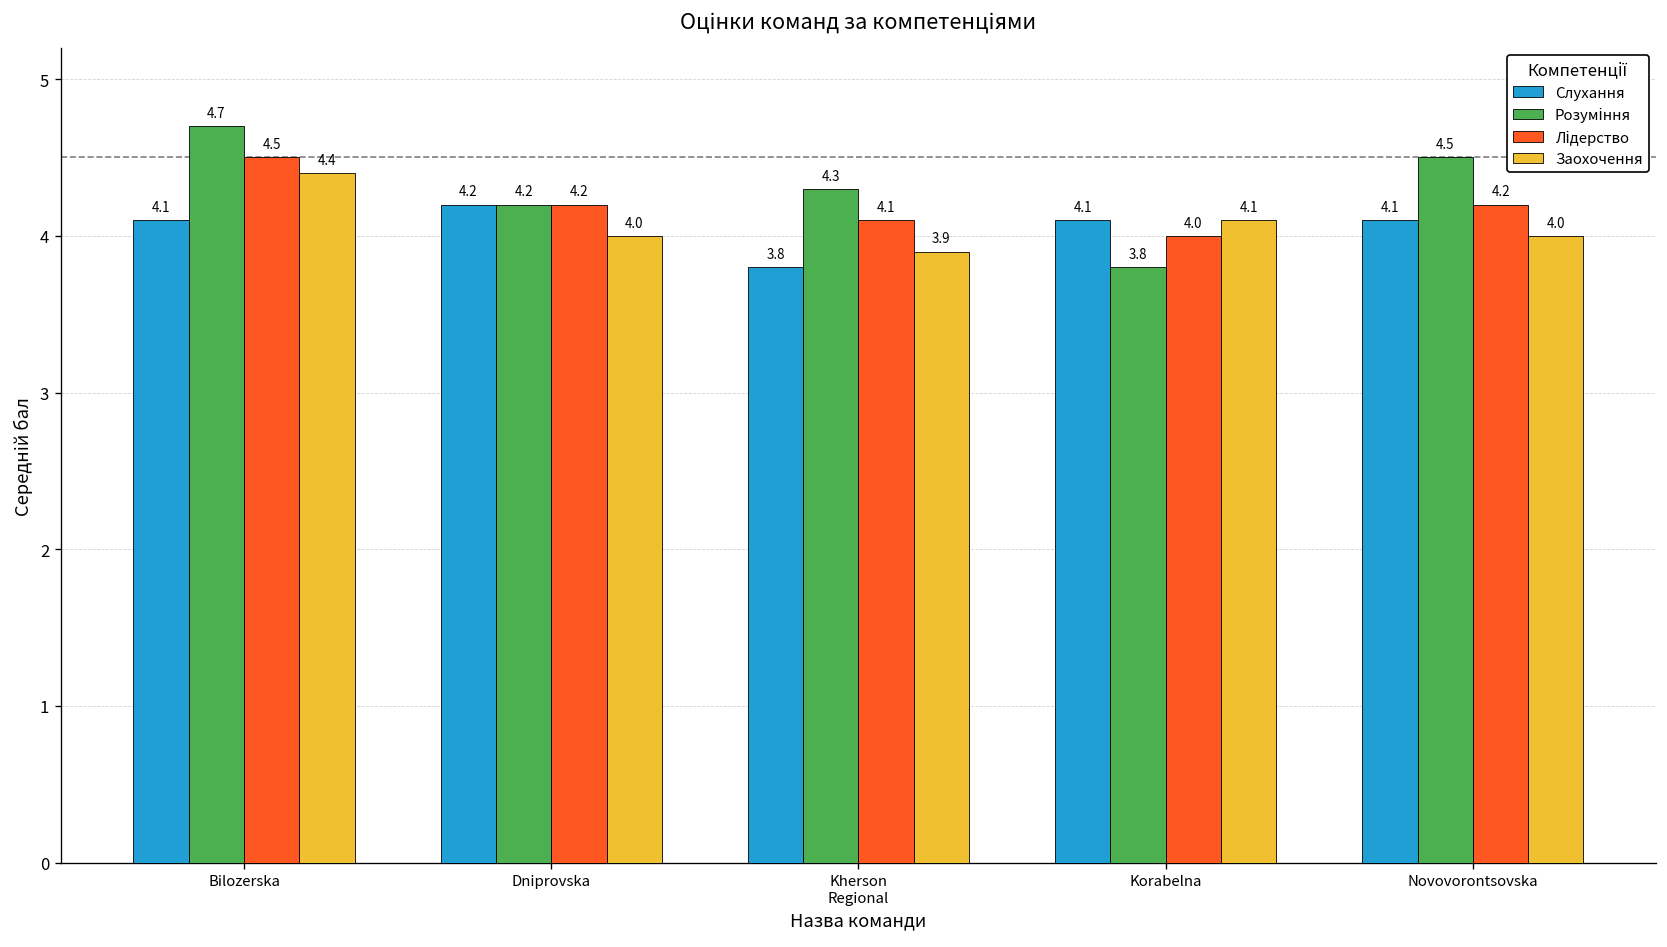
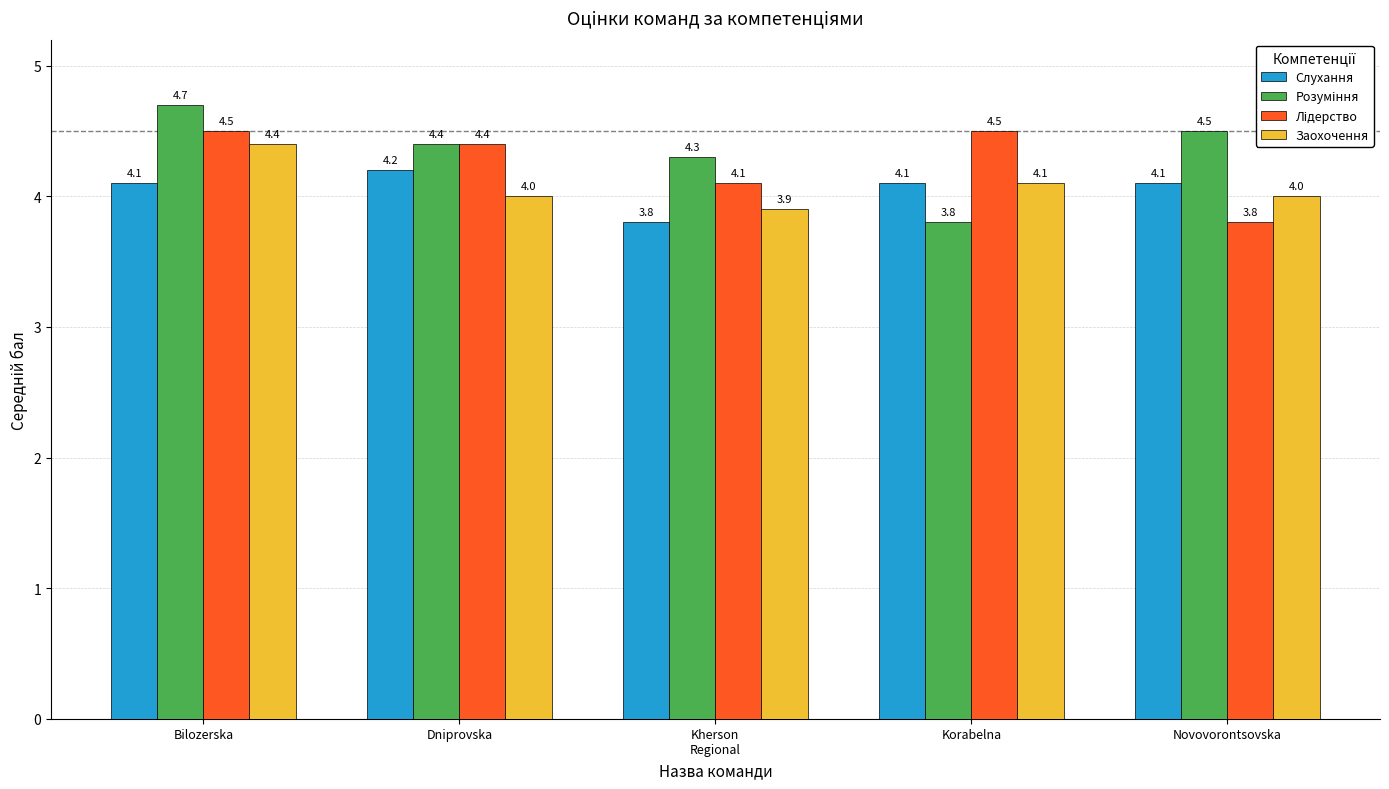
Розуміння, Dniprovska: 4.2 -> 4.4
Лідерство, Dniprovska: 4.2 -> 4.4
Лідерство, Korabelna: 4.0 -> 4.5
Лідерство, Novovorontsovska: 4.2 -> 3.8
